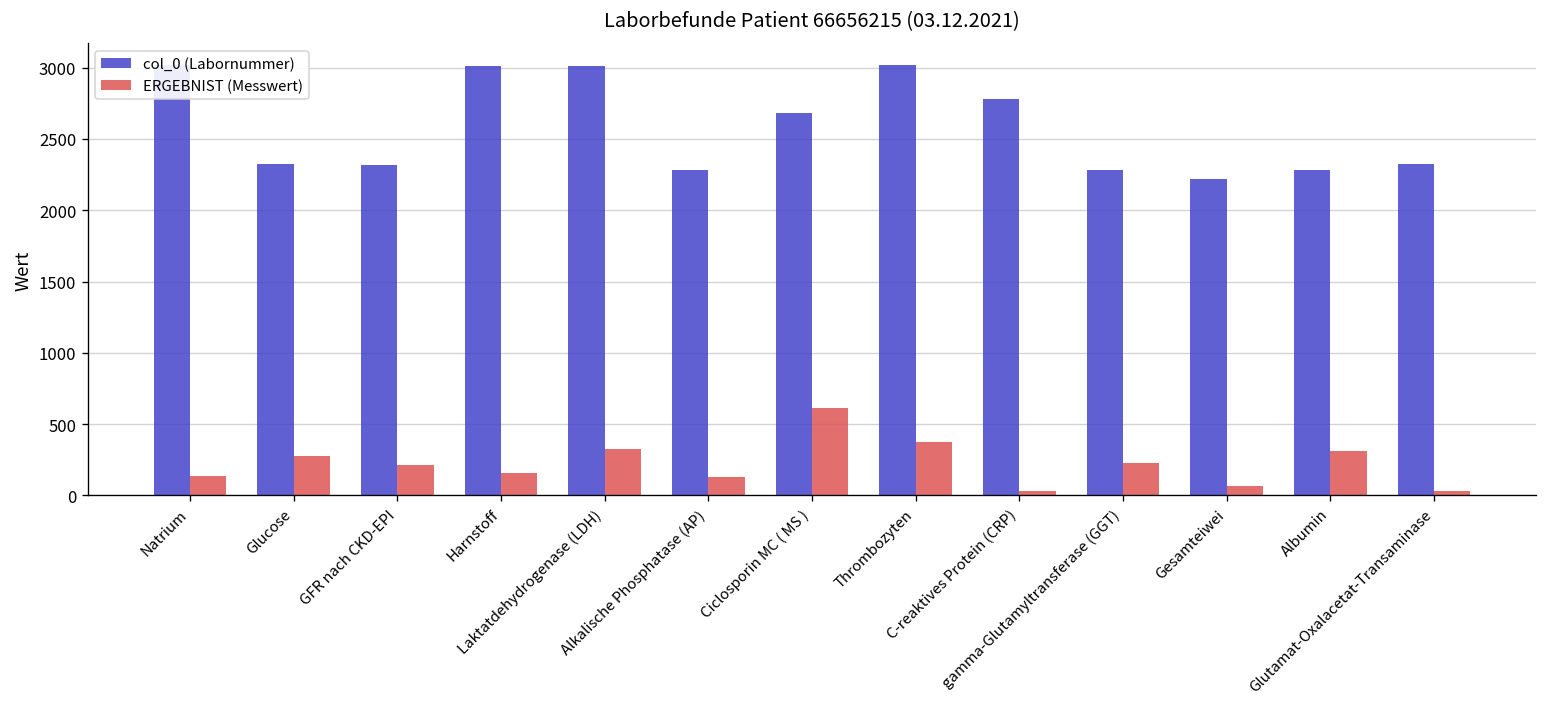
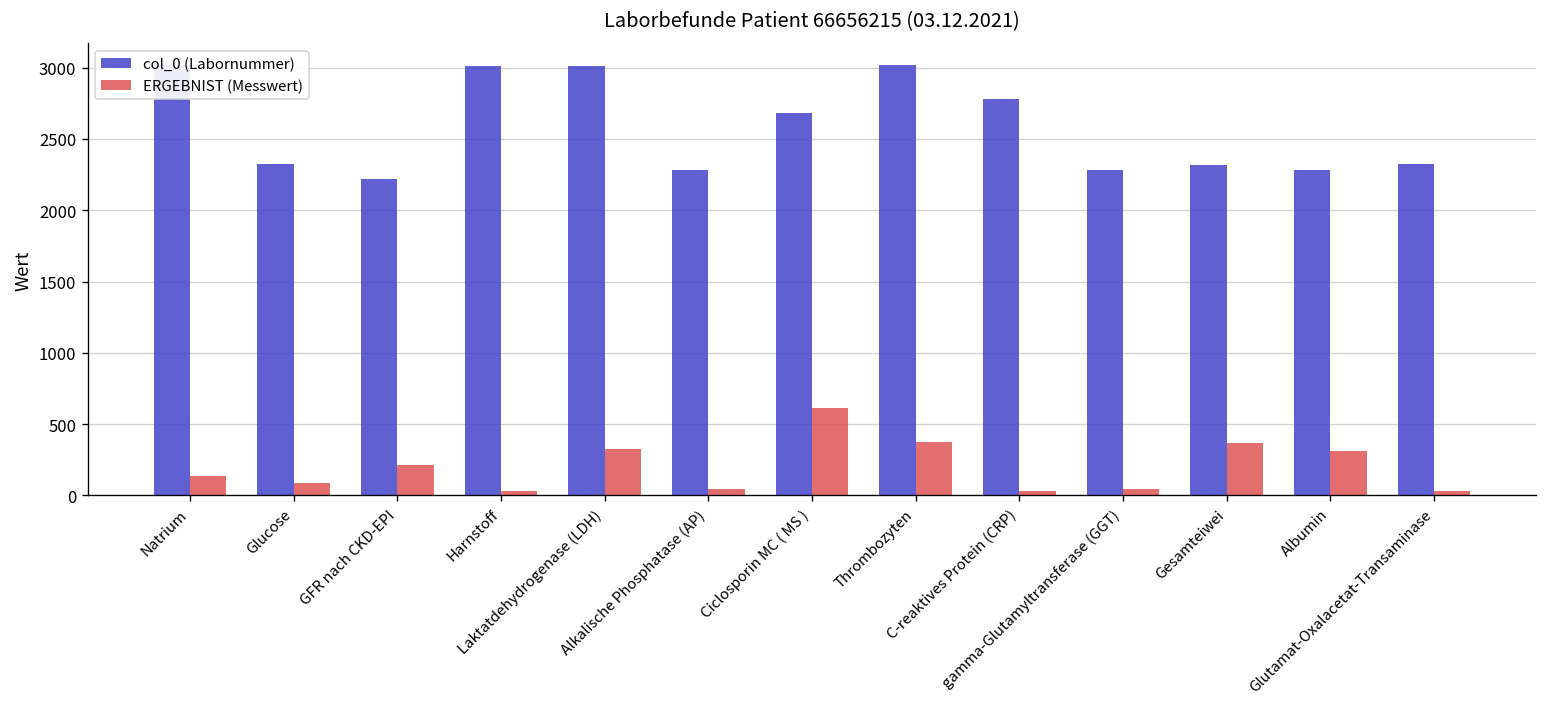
ERGEBNIST (Messwert), Glucose: 280 -> 90
col_0 (Labornummer), GFR nach CKD-EPI: 2320 -> 2220
ERGEBNIST (Messwert), Harnstoff: 160 -> 30
ERGEBNIST (Messwert), Alkalische Phosphatase (AP): 130 -> 50
ERGEBNIST (Messwert), gamma-Glutamyltransferase (GGT): 230 -> 40
col_0 (Labornummer), Gesamteiwei: 2220 -> 2320
ERGEBNIST (Messwert), Gesamteiwei: 70 -> 370
